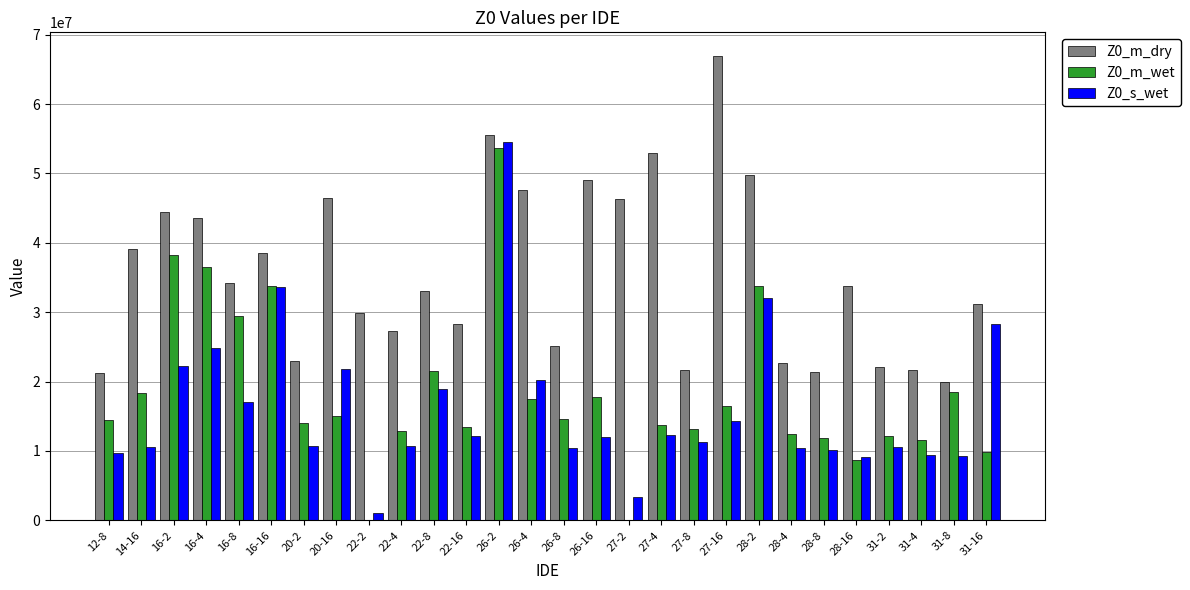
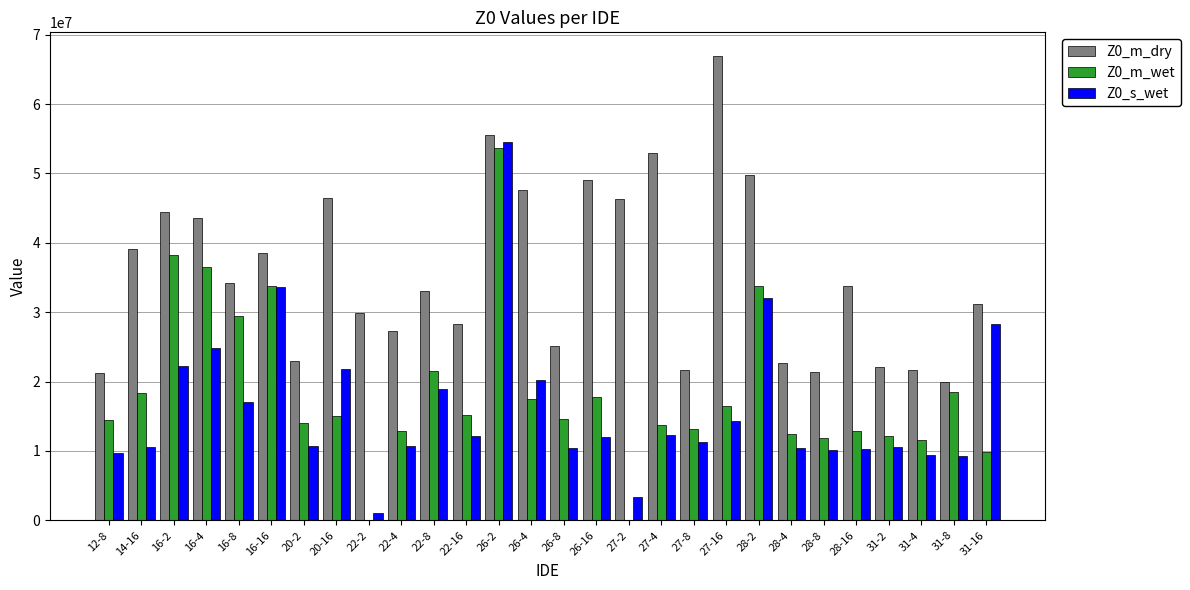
Z0_m_wet, 22-16: 13000000 -> 15000000
Z0_m_wet, 28-16: 9000000 -> 13000000
Z0_s_wet, 28-16: 9000000 -> 10000000
